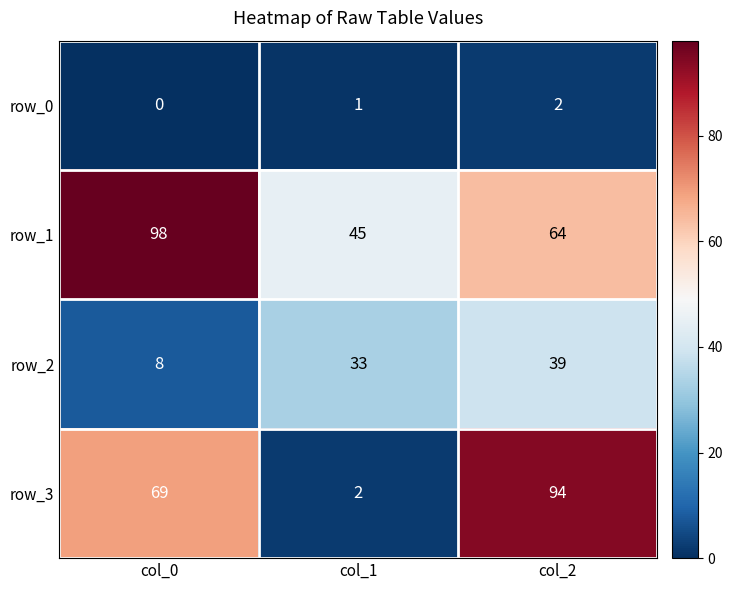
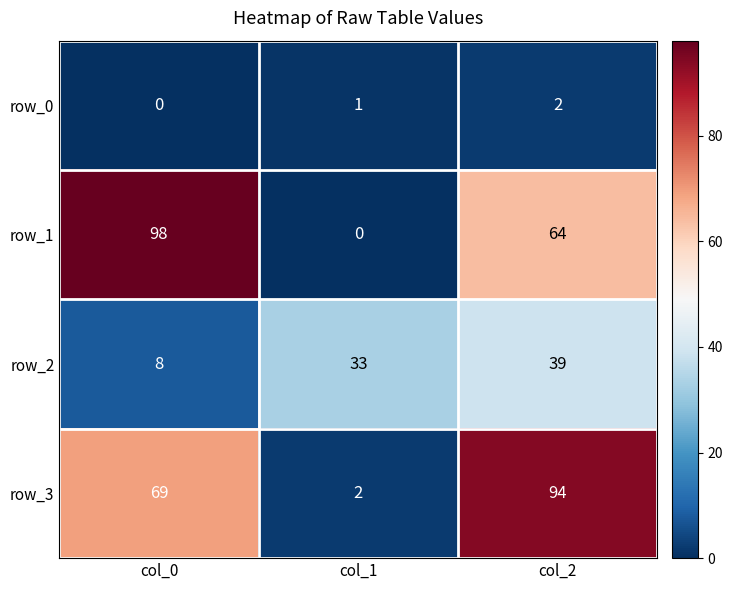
row_1, col_1: 45 -> 0
